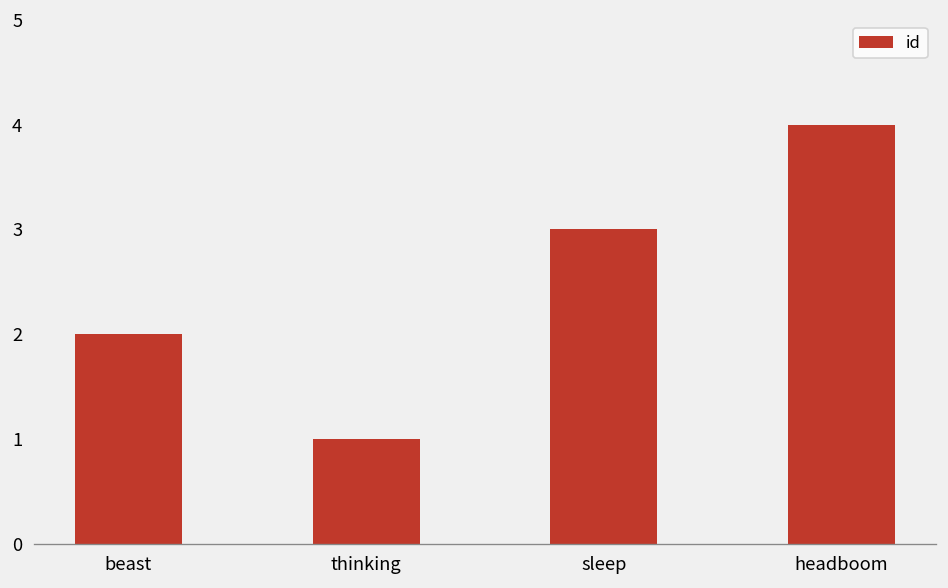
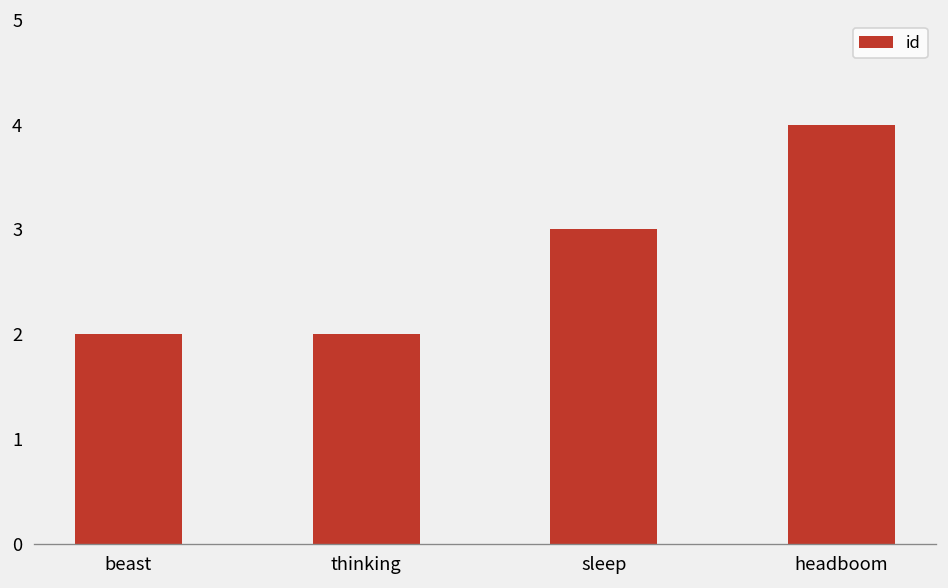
thinking: 1 -> 2
